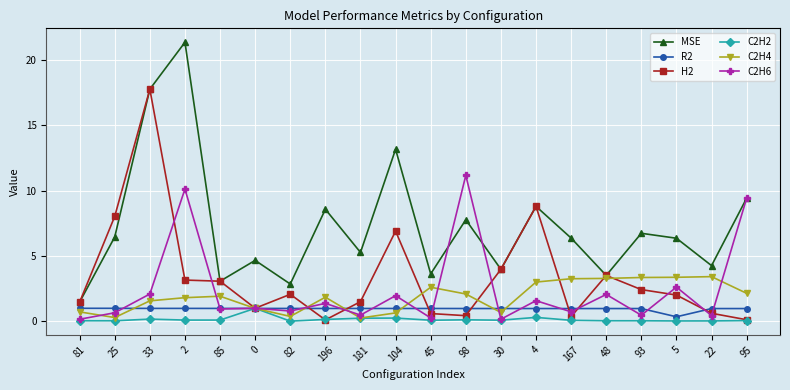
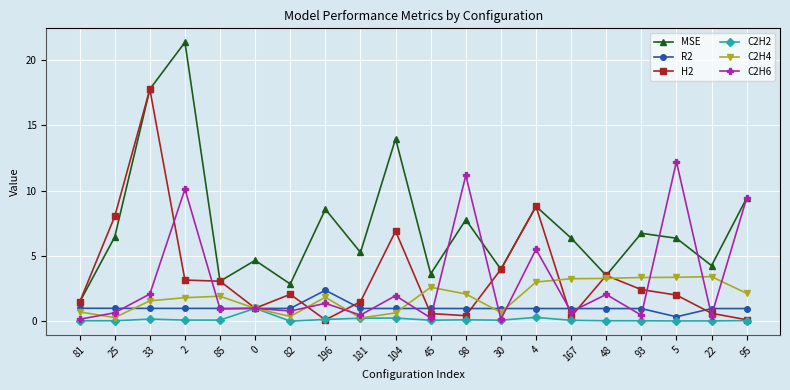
R2, 196: 1.0 -> 2.4
MSE, 104: 13.2 -> 14.0
C2H6, 4: 1.6 -> 5.5
C2H6, 5: 2.6 -> 12.2
